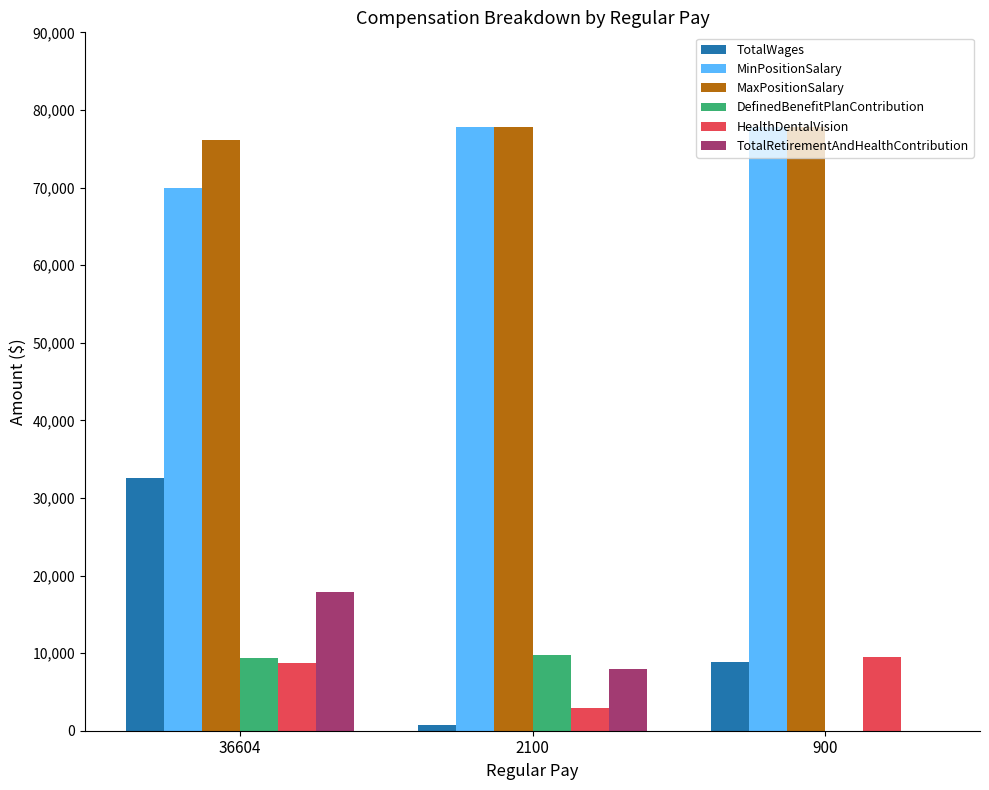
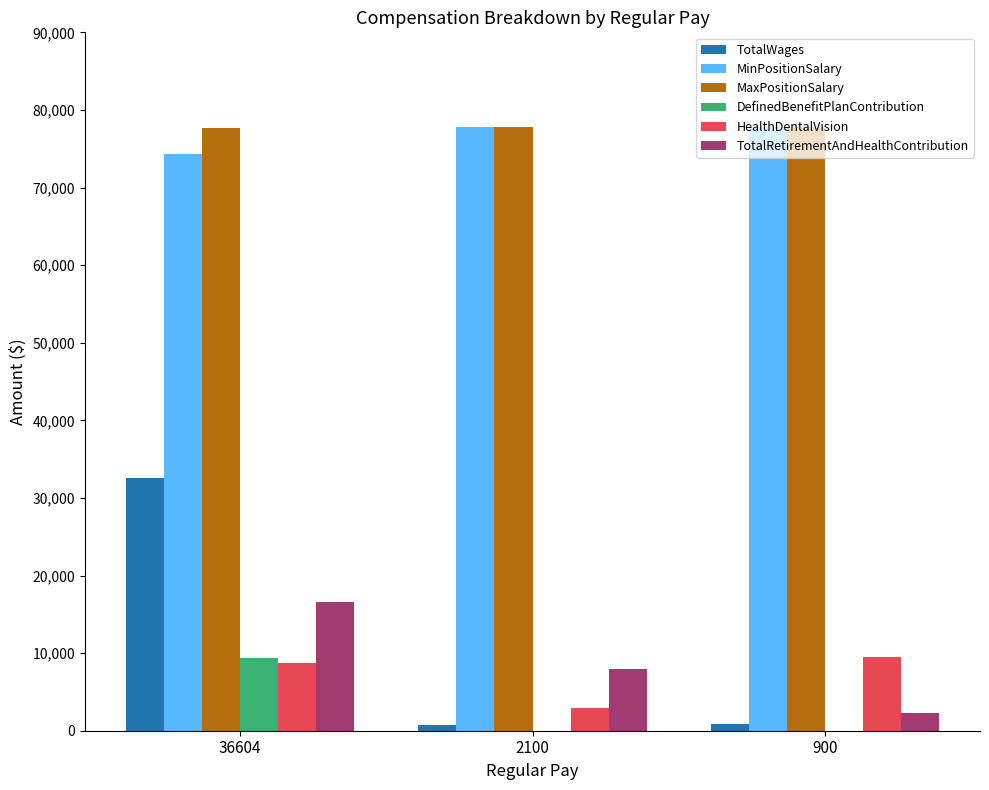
MinPositionSalary, 36604: 70,000 -> 74,000
MaxPositionSalary, 36604: 76,000 -> 78,000
TotalRetirementAndHealthContribution, 36604: 18,000 -> 17,000
DefinedBenefitPlanContribution, 2100: 10,000 -> 0
TotalWages, 900: 9,000 -> 1,000
TotalRetirementAndHealthContribution, 900: 0 -> 2,000
